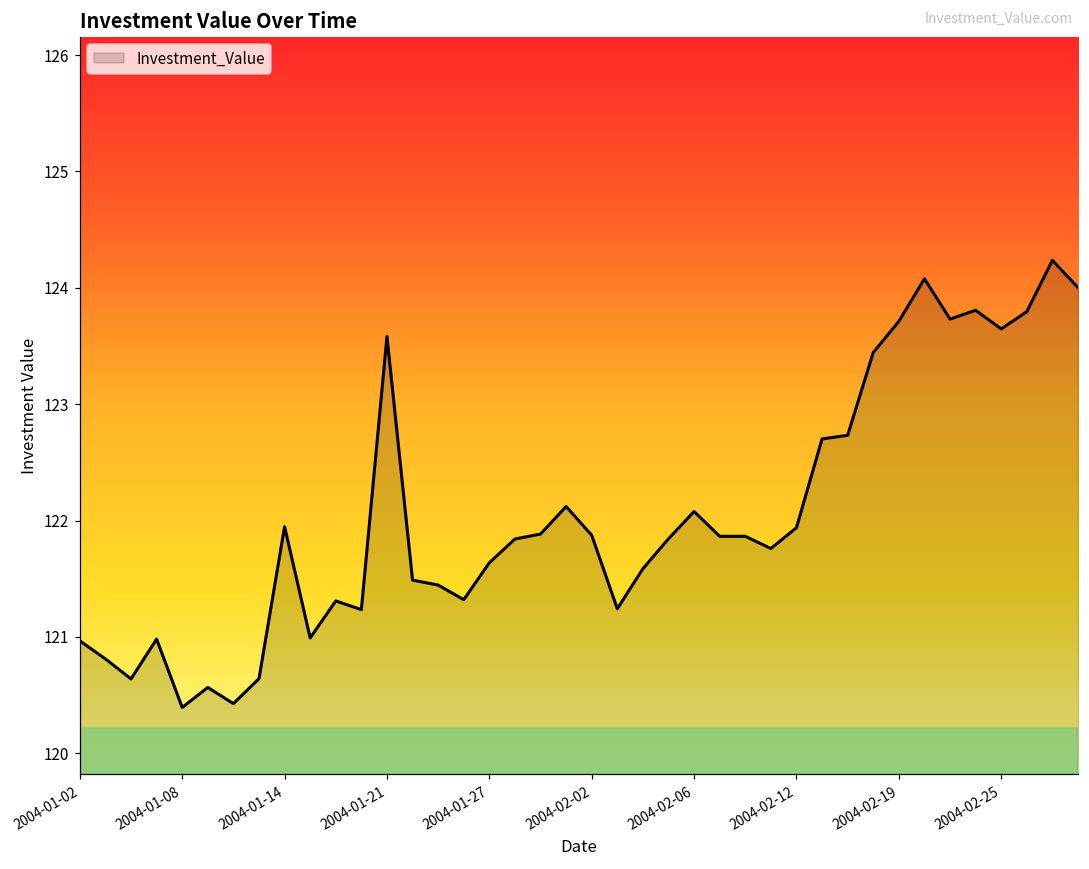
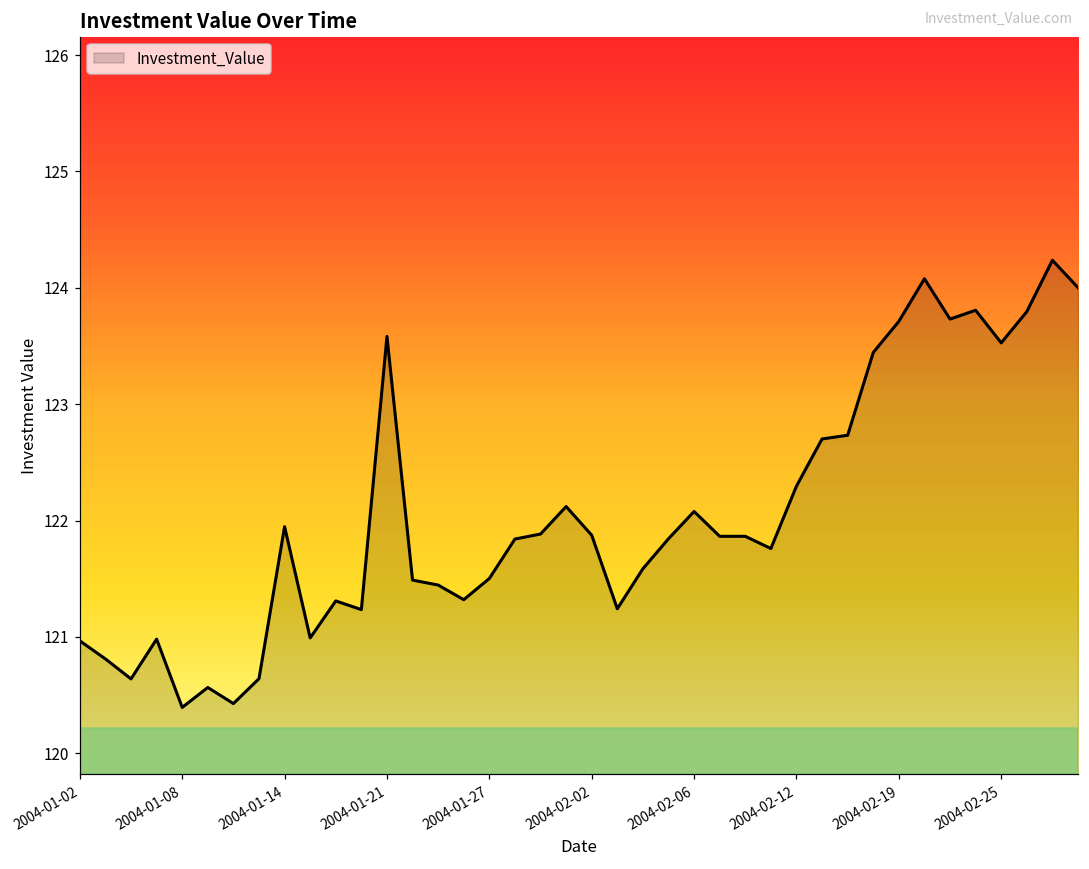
2004-01-27: 121.64 -> 121.50
2004-02-12: 121.94 -> 122.30
2004-02-25: 123.65 -> 123.53
